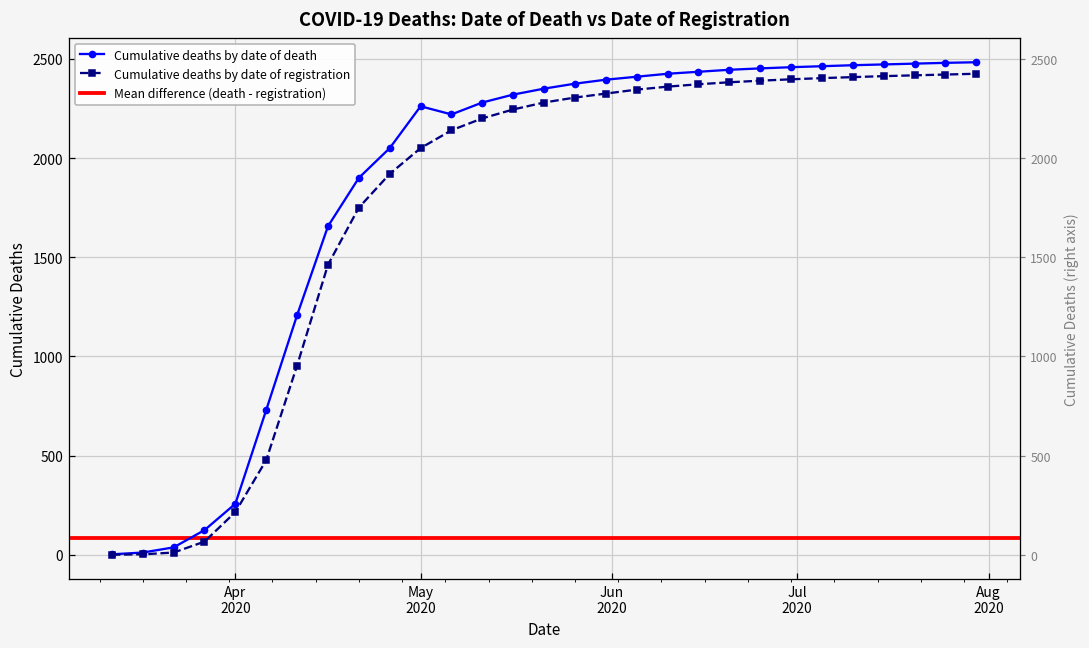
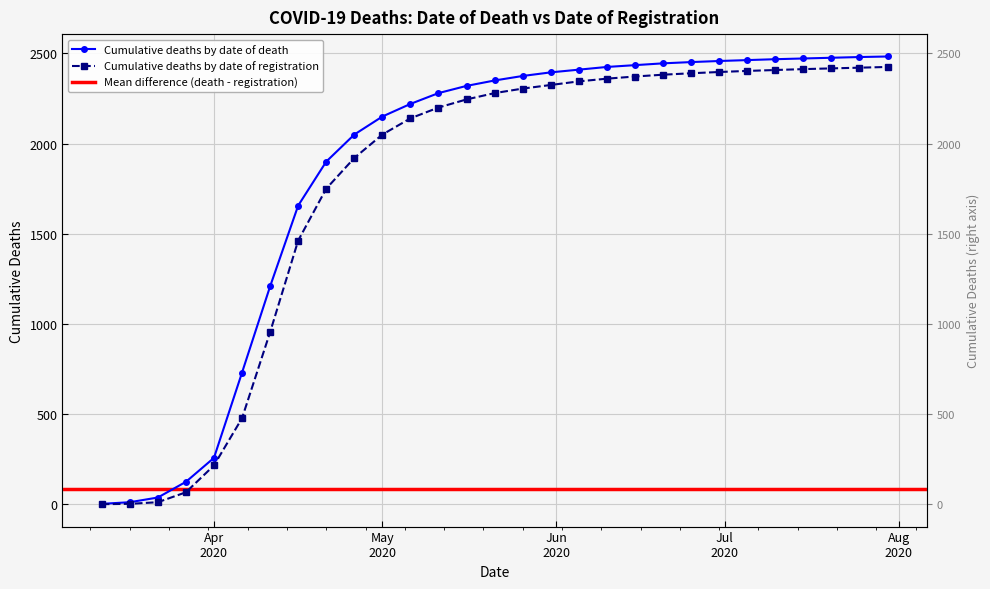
Cumulative deaths by date of death, May 2020: 2260 -> 2150
